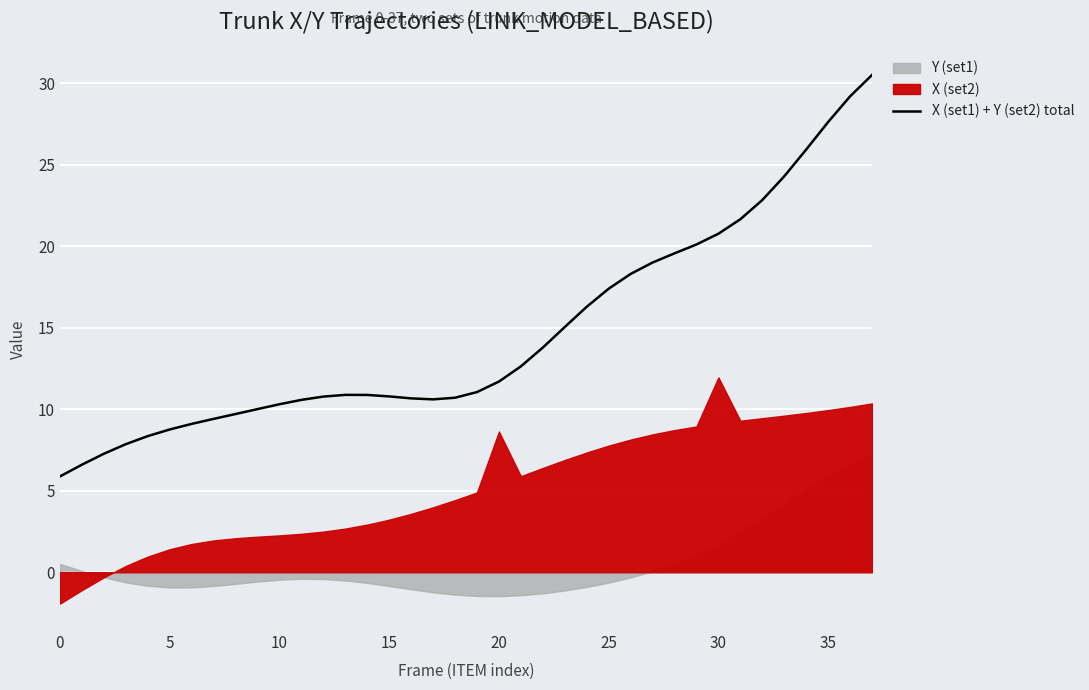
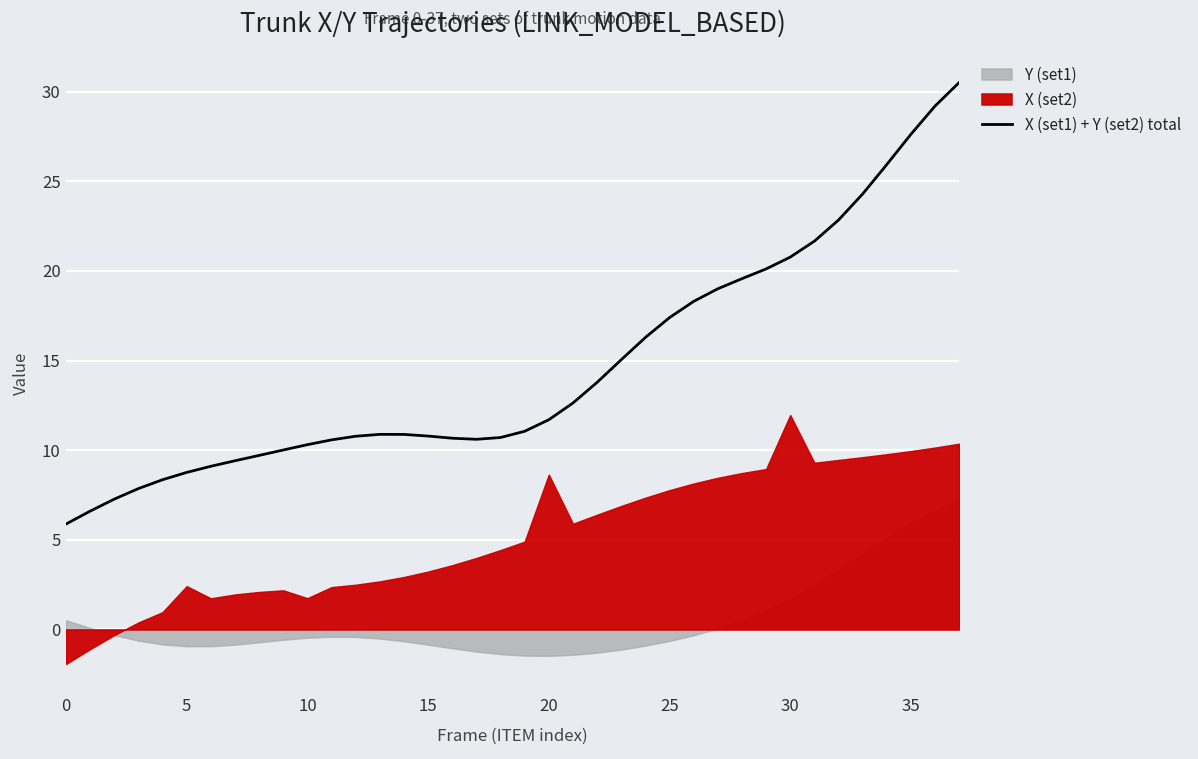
X (set2), 5: 1.4 -> 2.4
X (set2), 10: 2.3 -> 1.7
